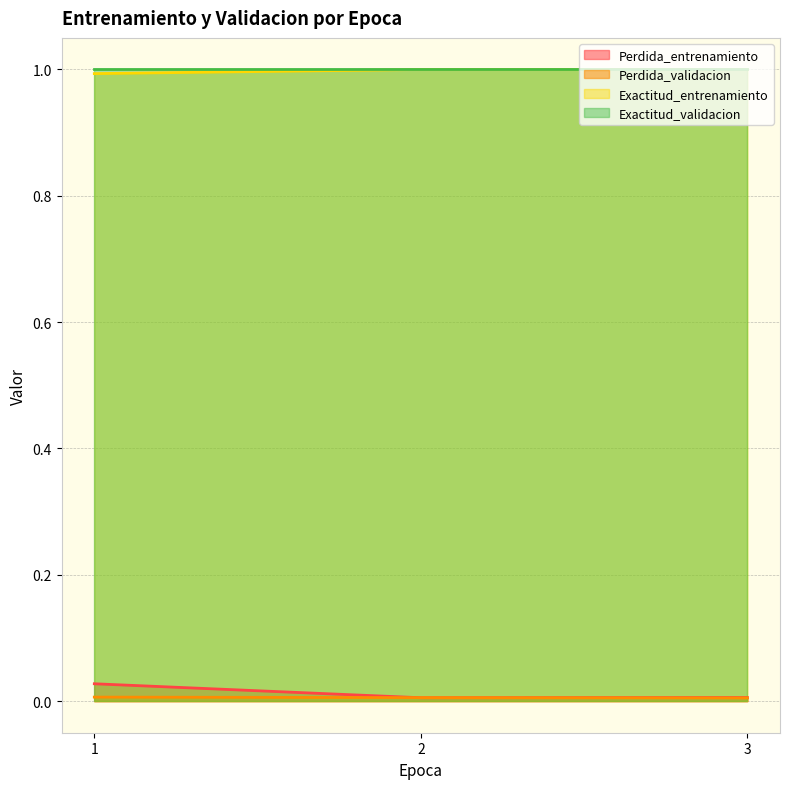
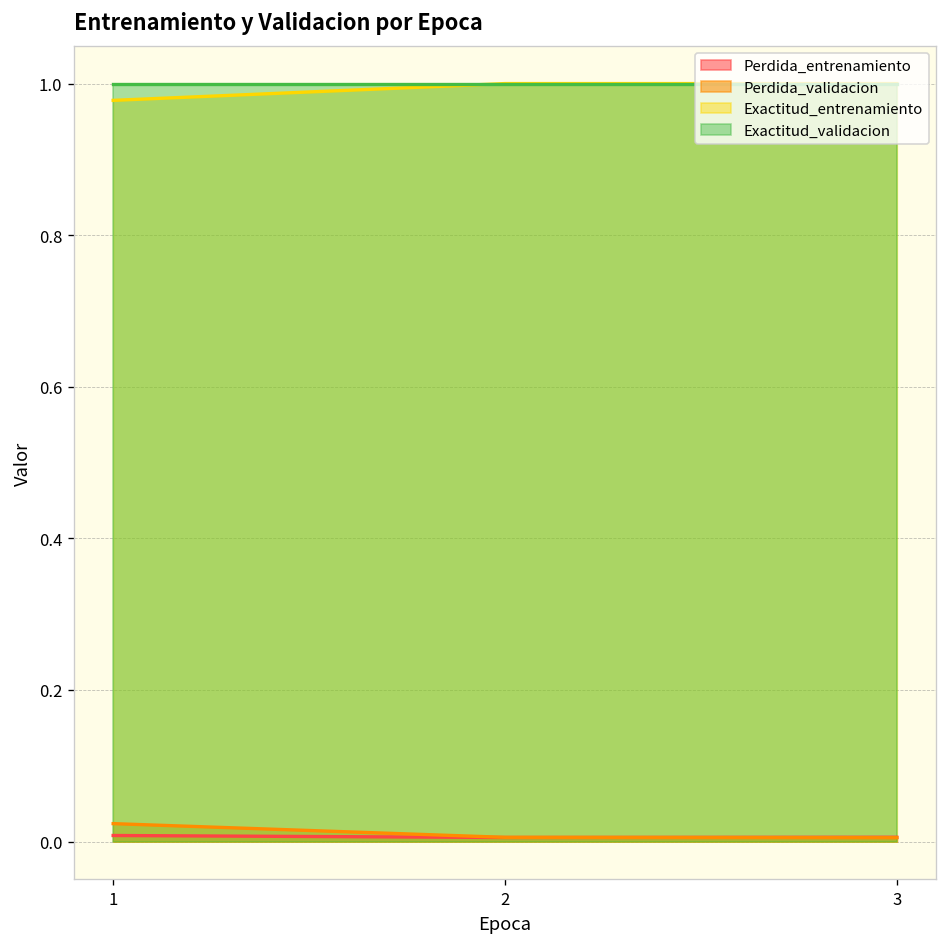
Perdida_entrenamiento, 1: 0.03 -> 0.01
Perdida_validacion, 1: 0.01 -> 0.02
Exactitud_entrenamiento, 1: 0.99 -> 0.98
